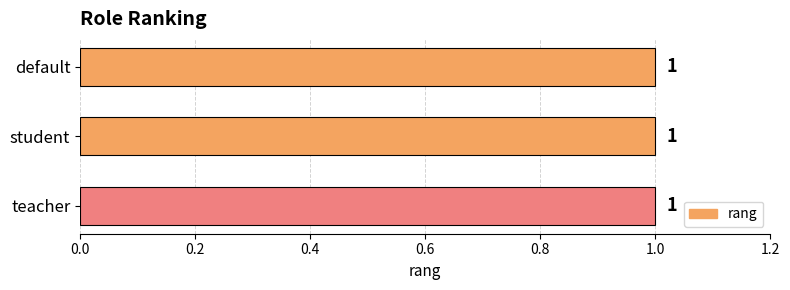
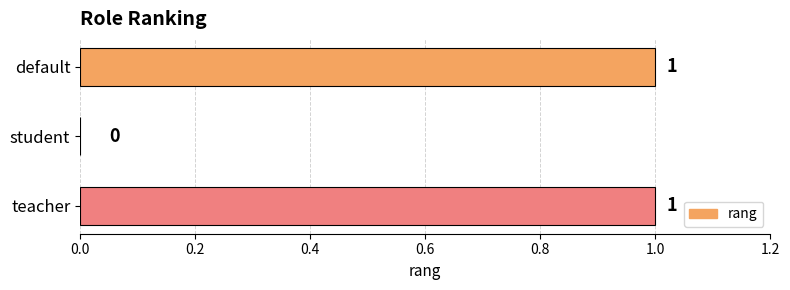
student: 1 -> 0
